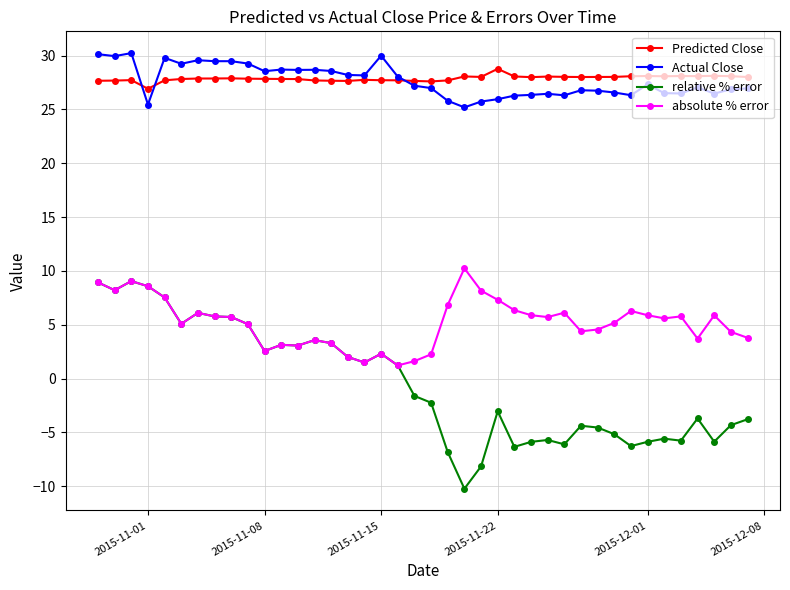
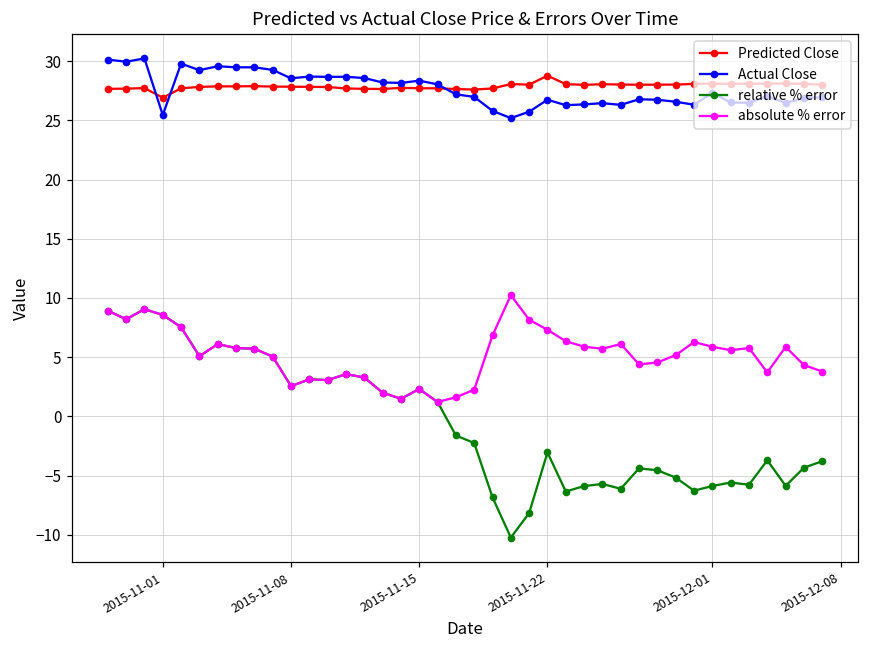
Actual Close, 2015-11-15: 30.0 -> 28.4
Actual Close, 2015-11-22: 26.0 -> 26.7
